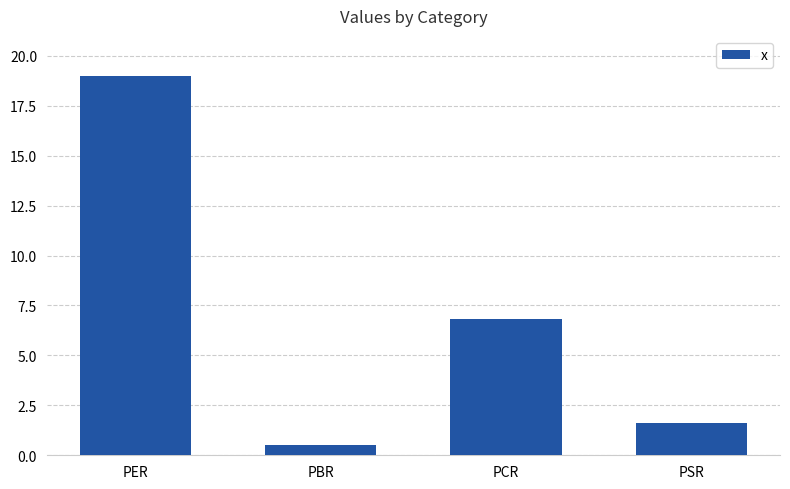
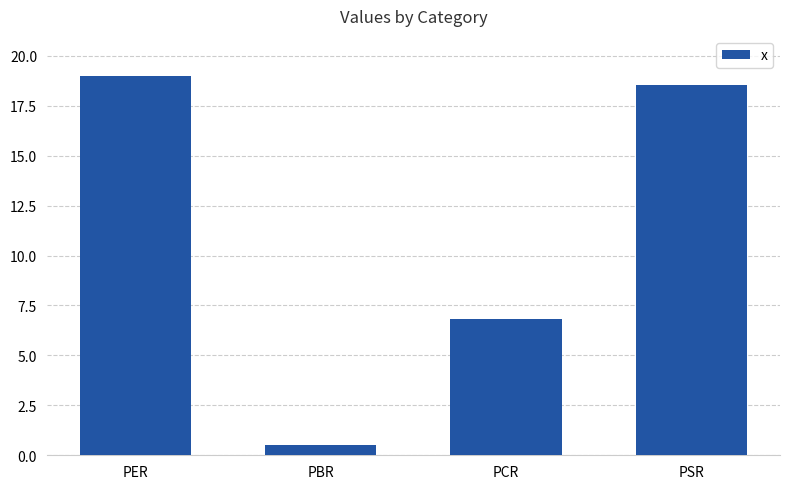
PSR: 1.6 -> 18.6
